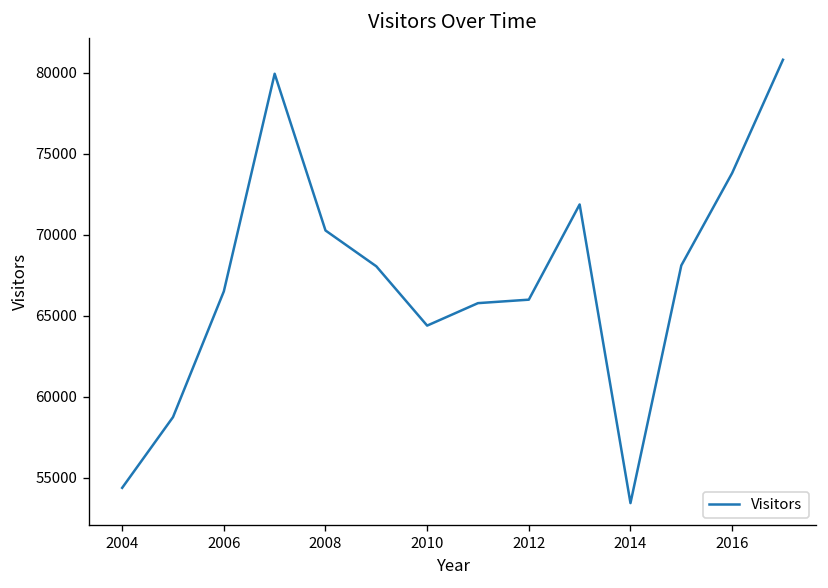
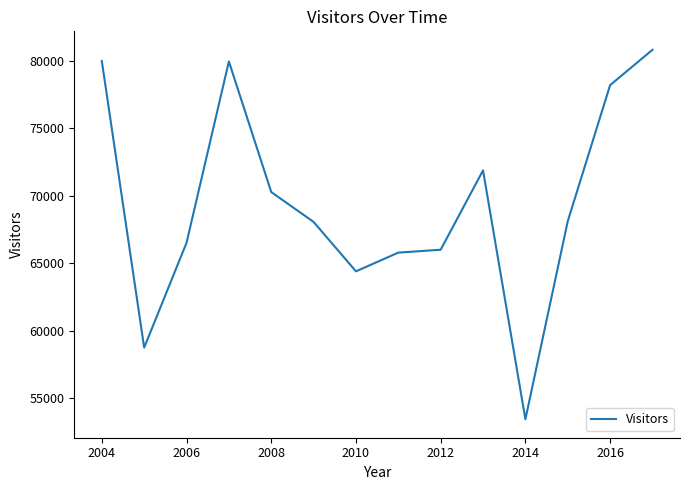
2004: 54400 -> 80000
2016: 73800 -> 78200
